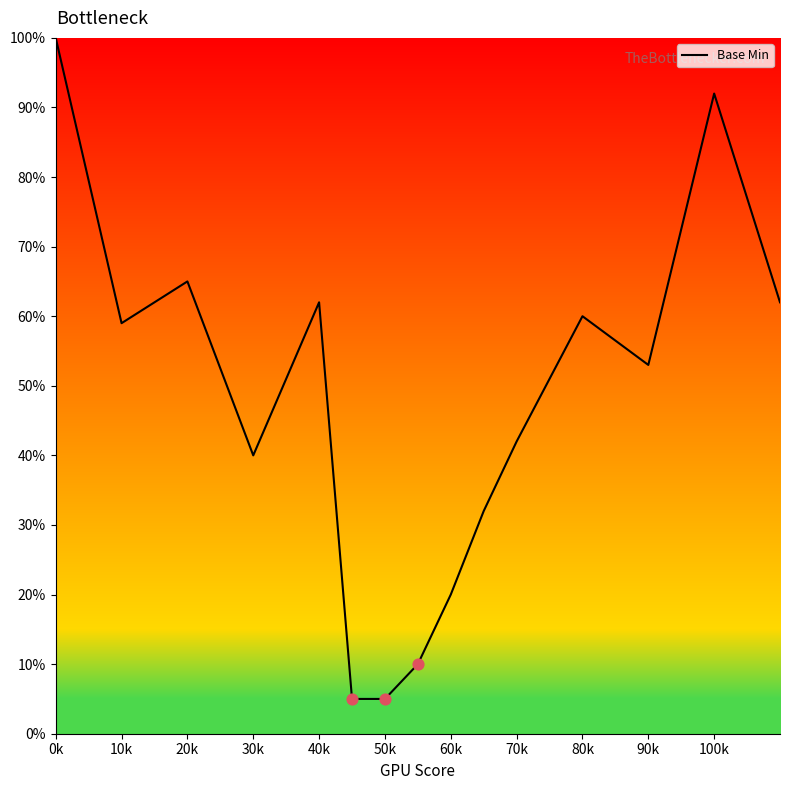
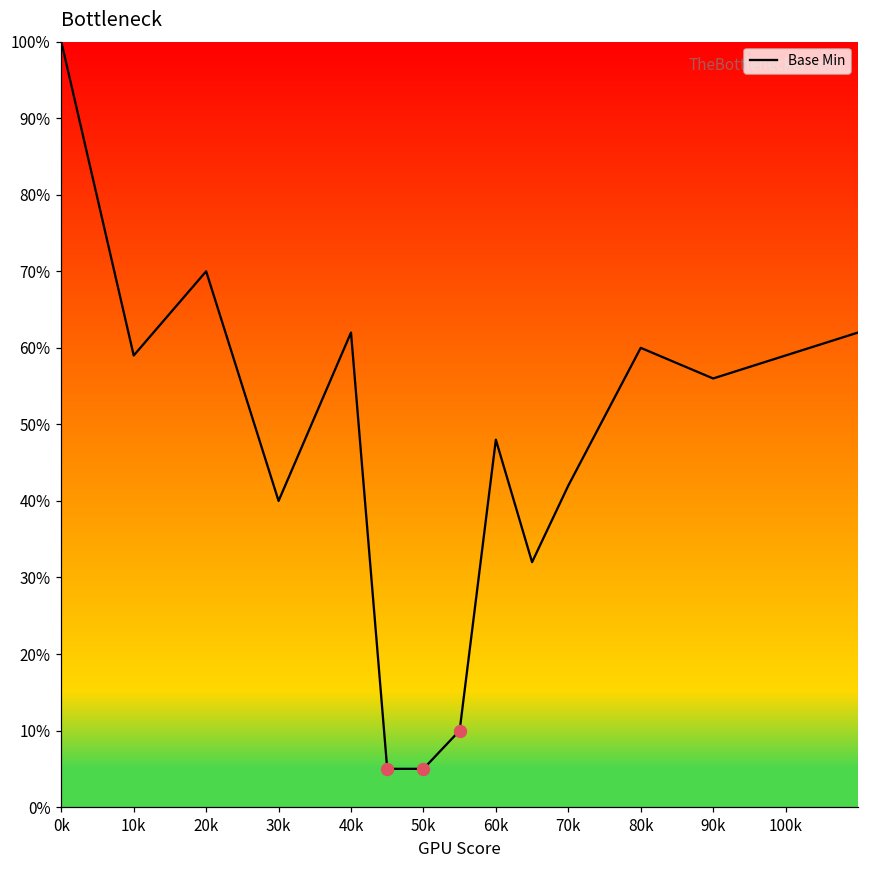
Base Min, 20k: 65% -> 70%
Base Min, 60k: 20% -> 48%
Base Min, 90k: 53% -> 56%
Base Min, 100k: 92% -> 59%
